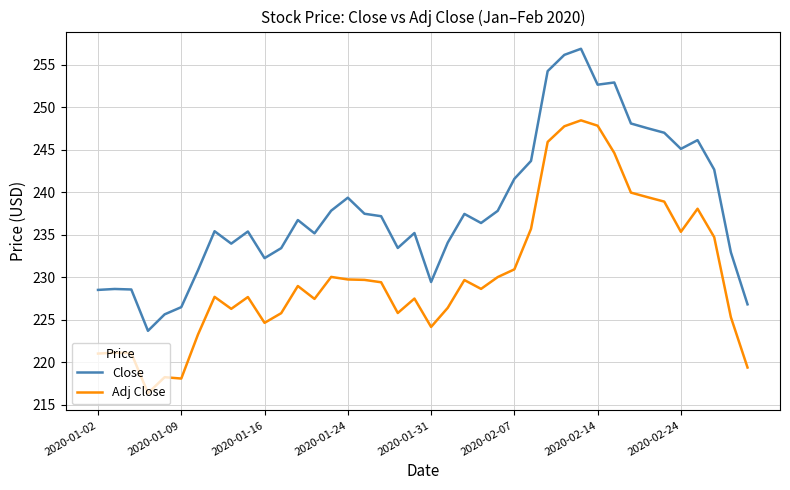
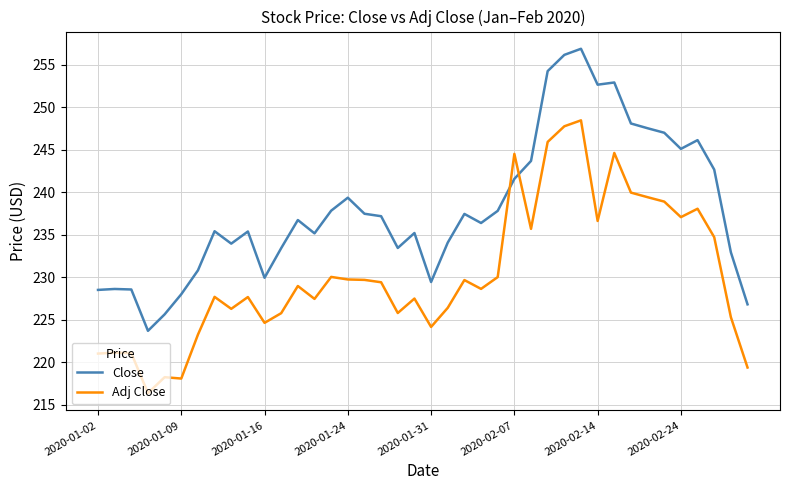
Close, 2020-01-09: 226 -> 228
Close, 2020-01-16: 232 -> 230
Adj Close, 2020-02-07: 231 -> 245
Adj Close, 2020-02-14: 248 -> 237
Adj Close, 2020-02-24: 235 -> 237
